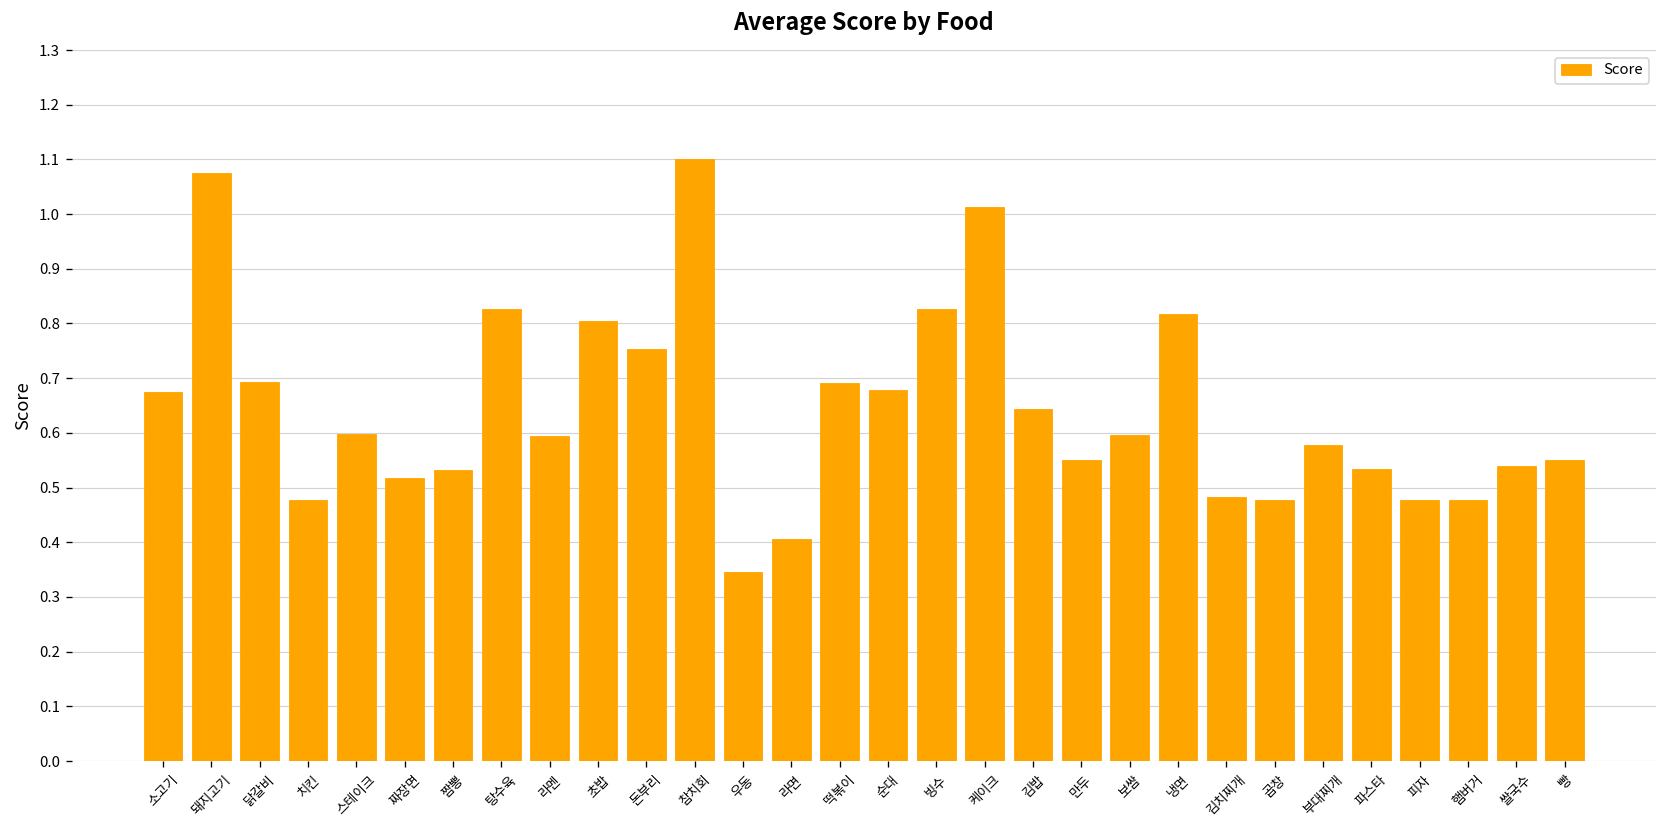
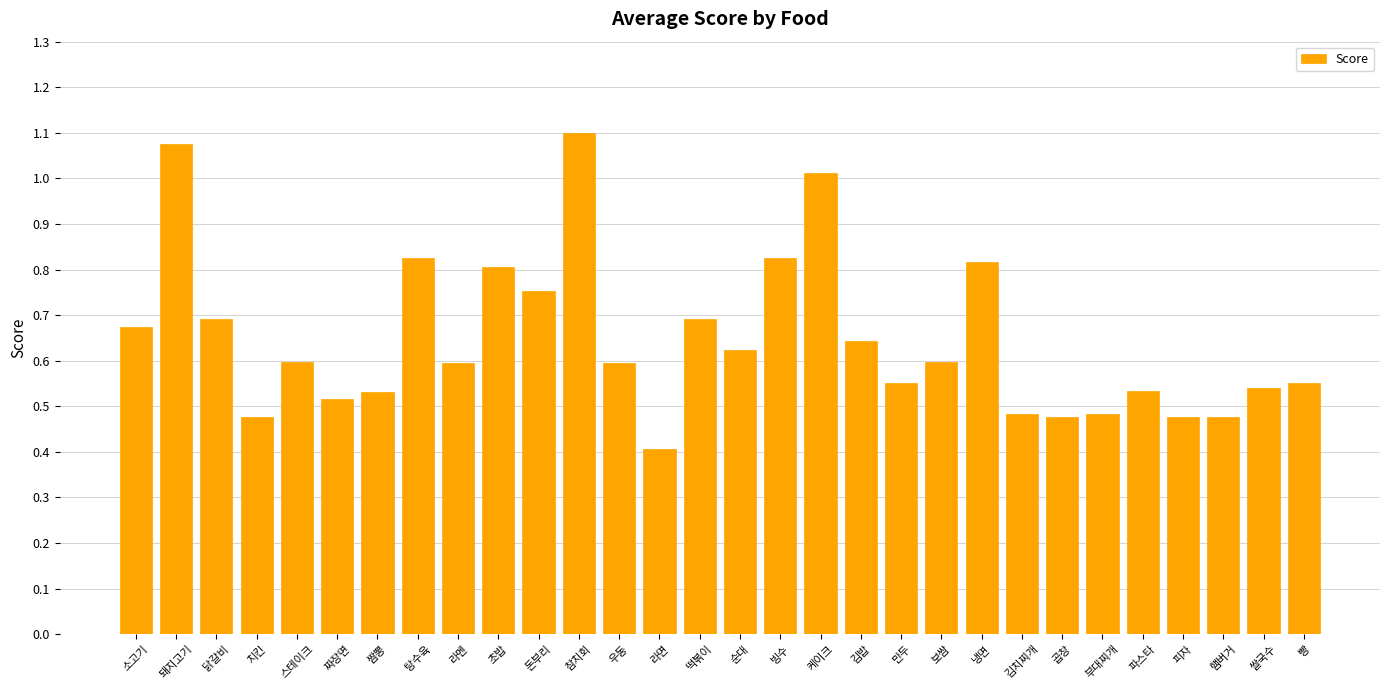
우동: 0.35 -> 0.59
순대: 0.68 -> 0.62
부대찌개: 0.58 -> 0.48
